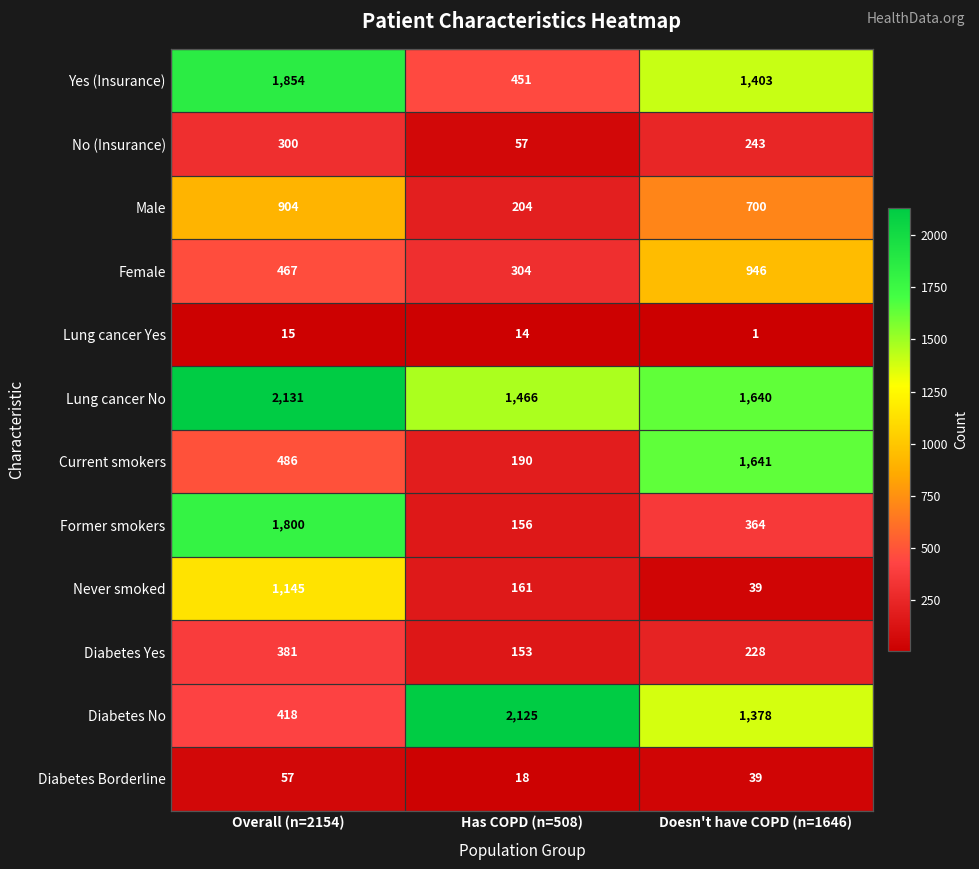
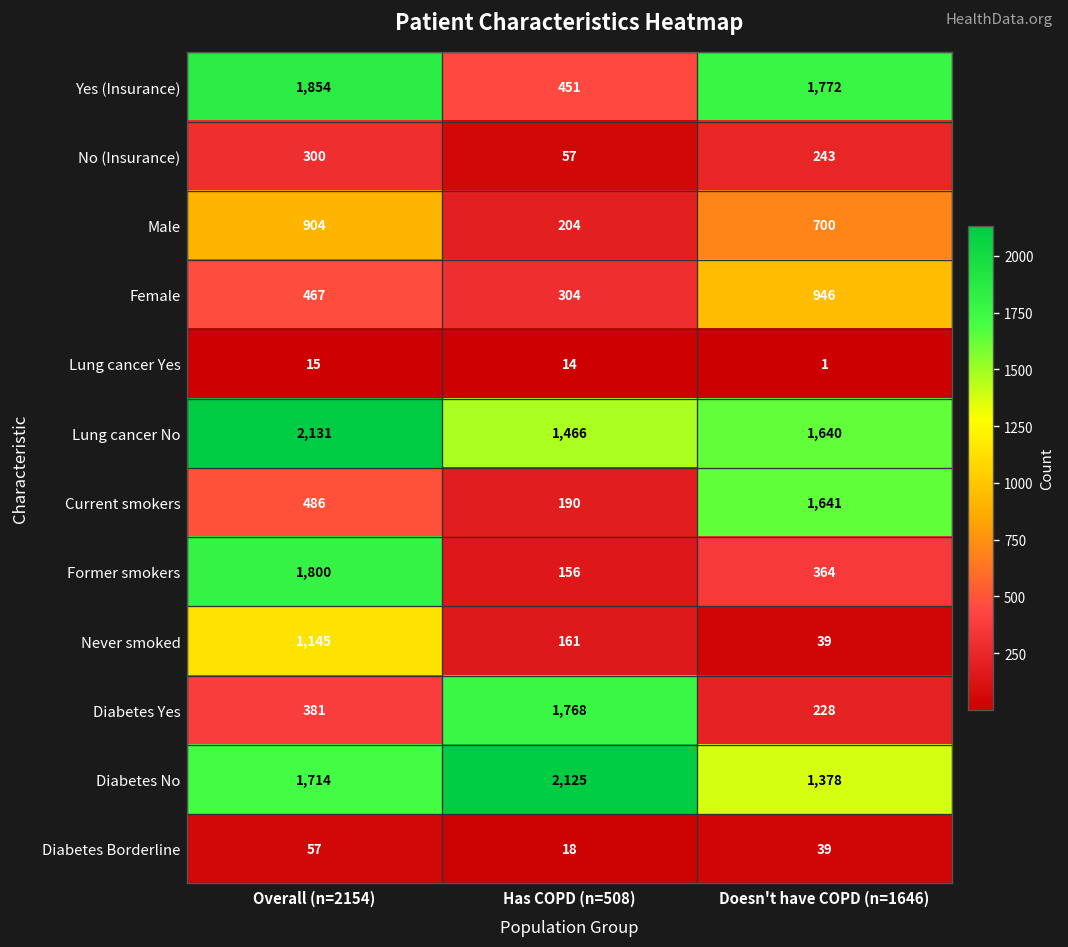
Yes (Insurance), Doesn't have COPD (n=1646): 1,403 -> 1,772
Diabetes Yes, Has COPD (n=508): 153 -> 1,768
Diabetes No, Overall (n=2154): 418 -> 1,714
